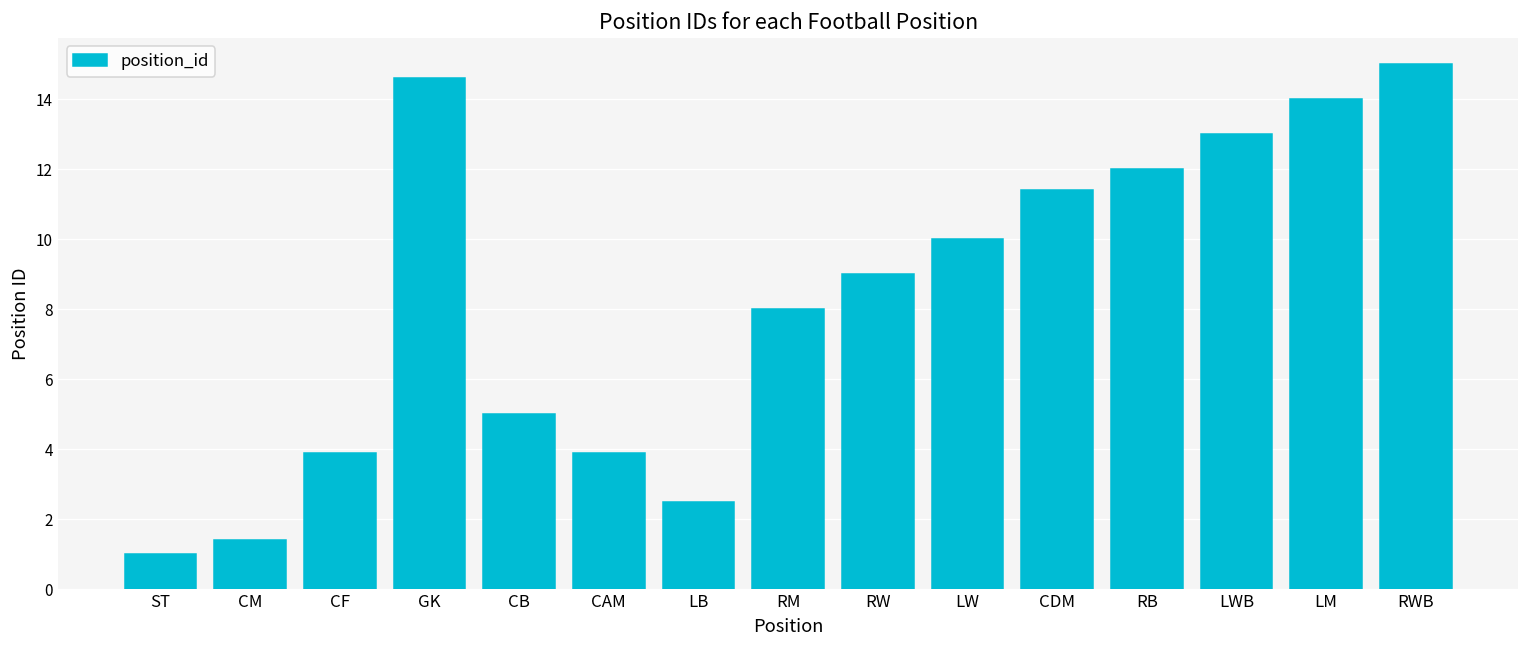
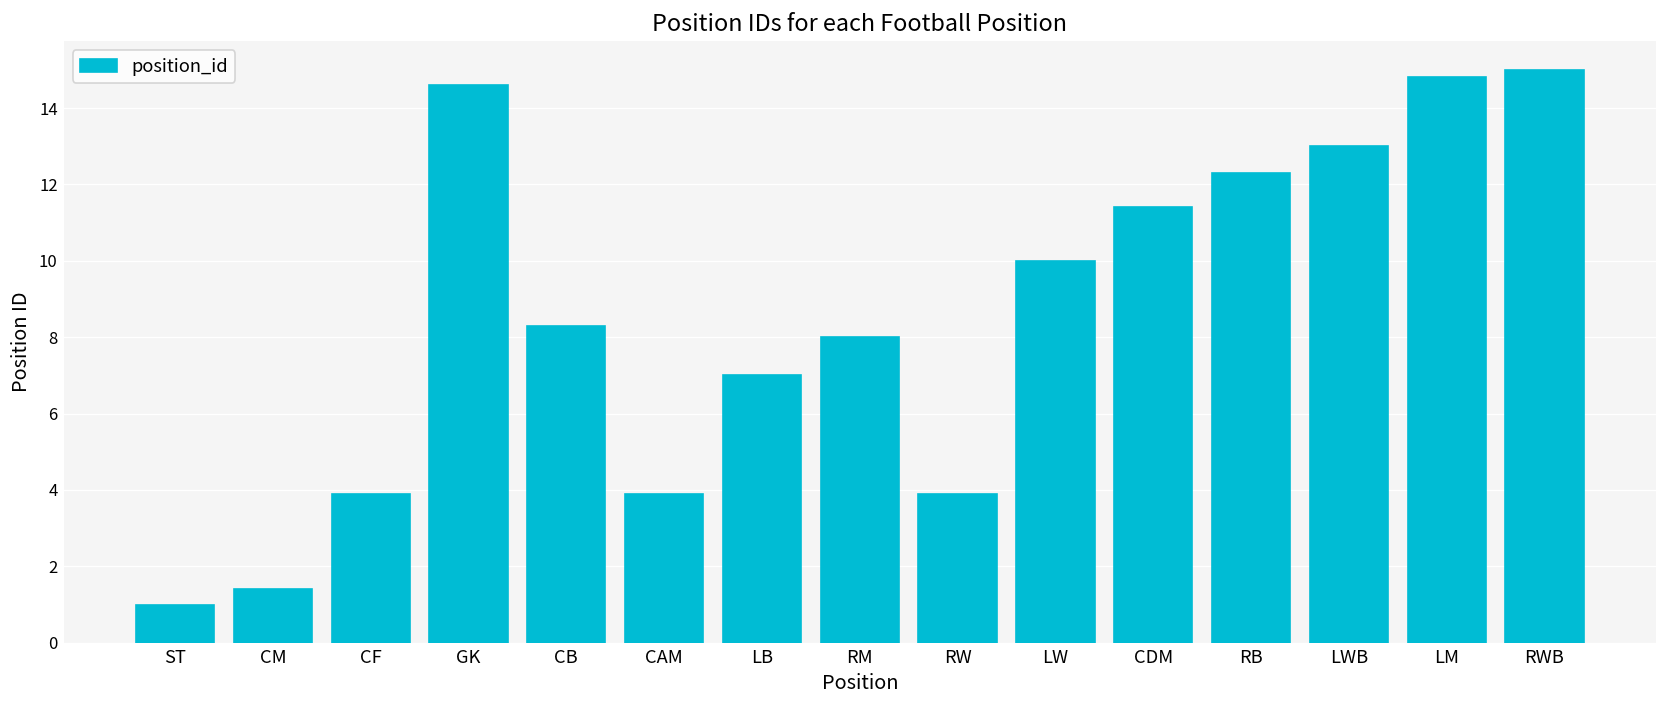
CB: 5.0 -> 8.3
LB: 2.5 -> 7.0
RW: 9.0 -> 3.9
RB: 12.0 -> 12.3
LM: 14.0 -> 14.8
